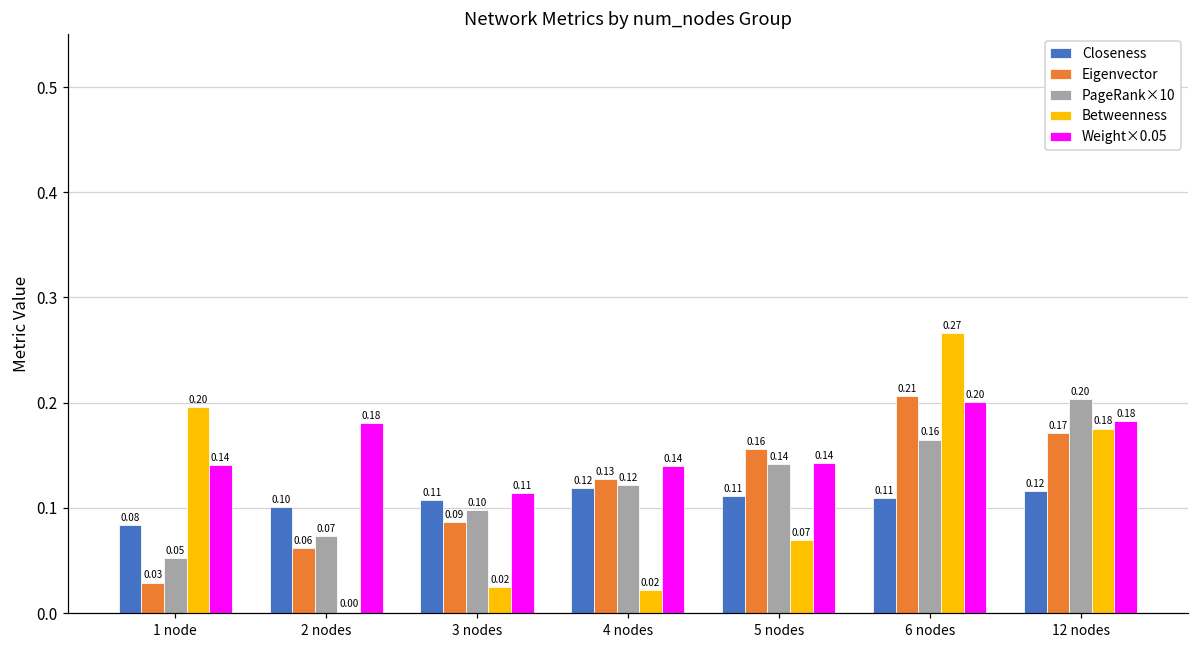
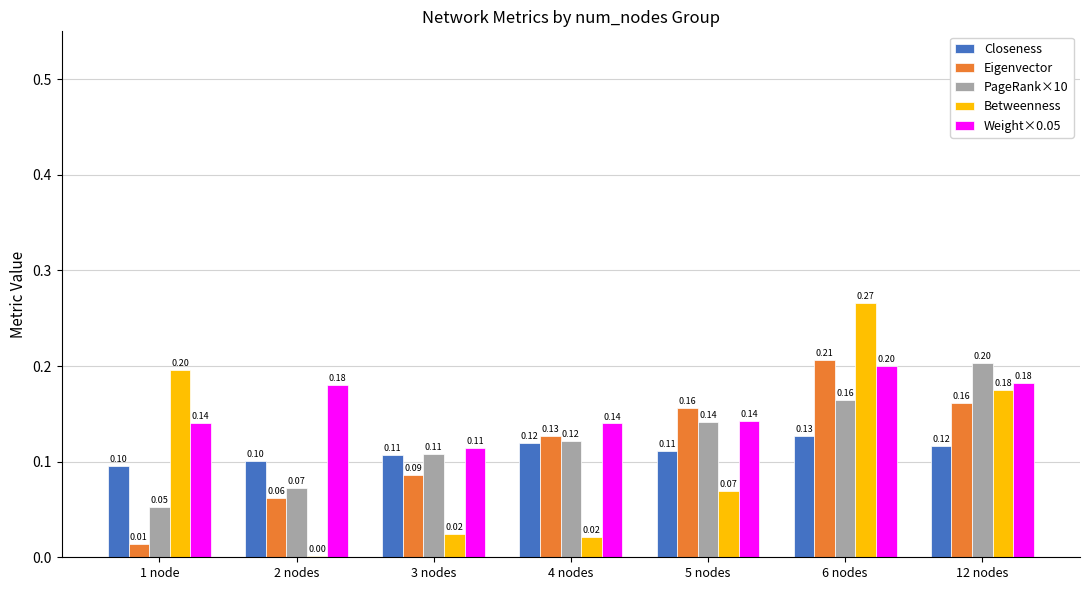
Closeness, 1 node: 0.08 -> 0.10
Eigenvector, 1 node: 0.03 -> 0.01
PageRank×10, 3 nodes: 0.10 -> 0.11
Closeness, 6 nodes: 0.11 -> 0.13
Eigenvector, 12 nodes: 0.17 -> 0.16
